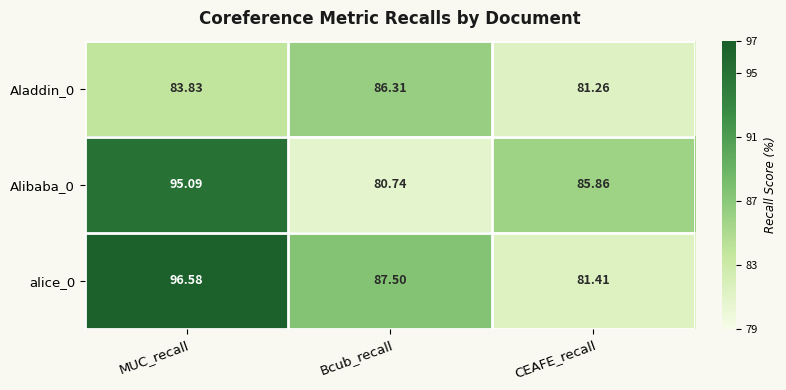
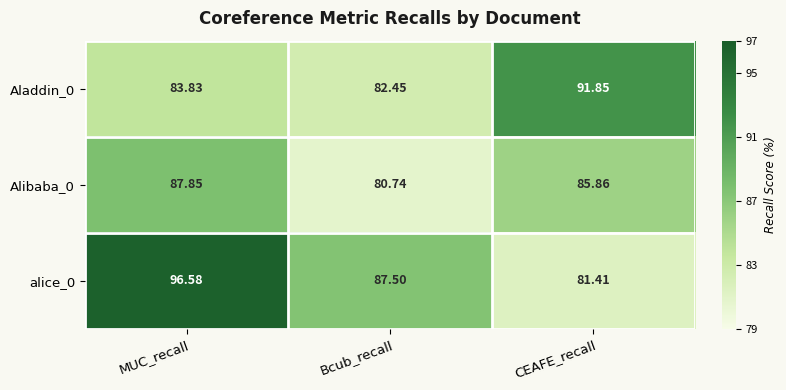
Aladdin_0, Bcub_recall: 86.31 -> 82.45
Aladdin_0, CEAFE_recall: 81.26 -> 91.85
Alibaba_0, MUC_recall: 95.09 -> 87.85
